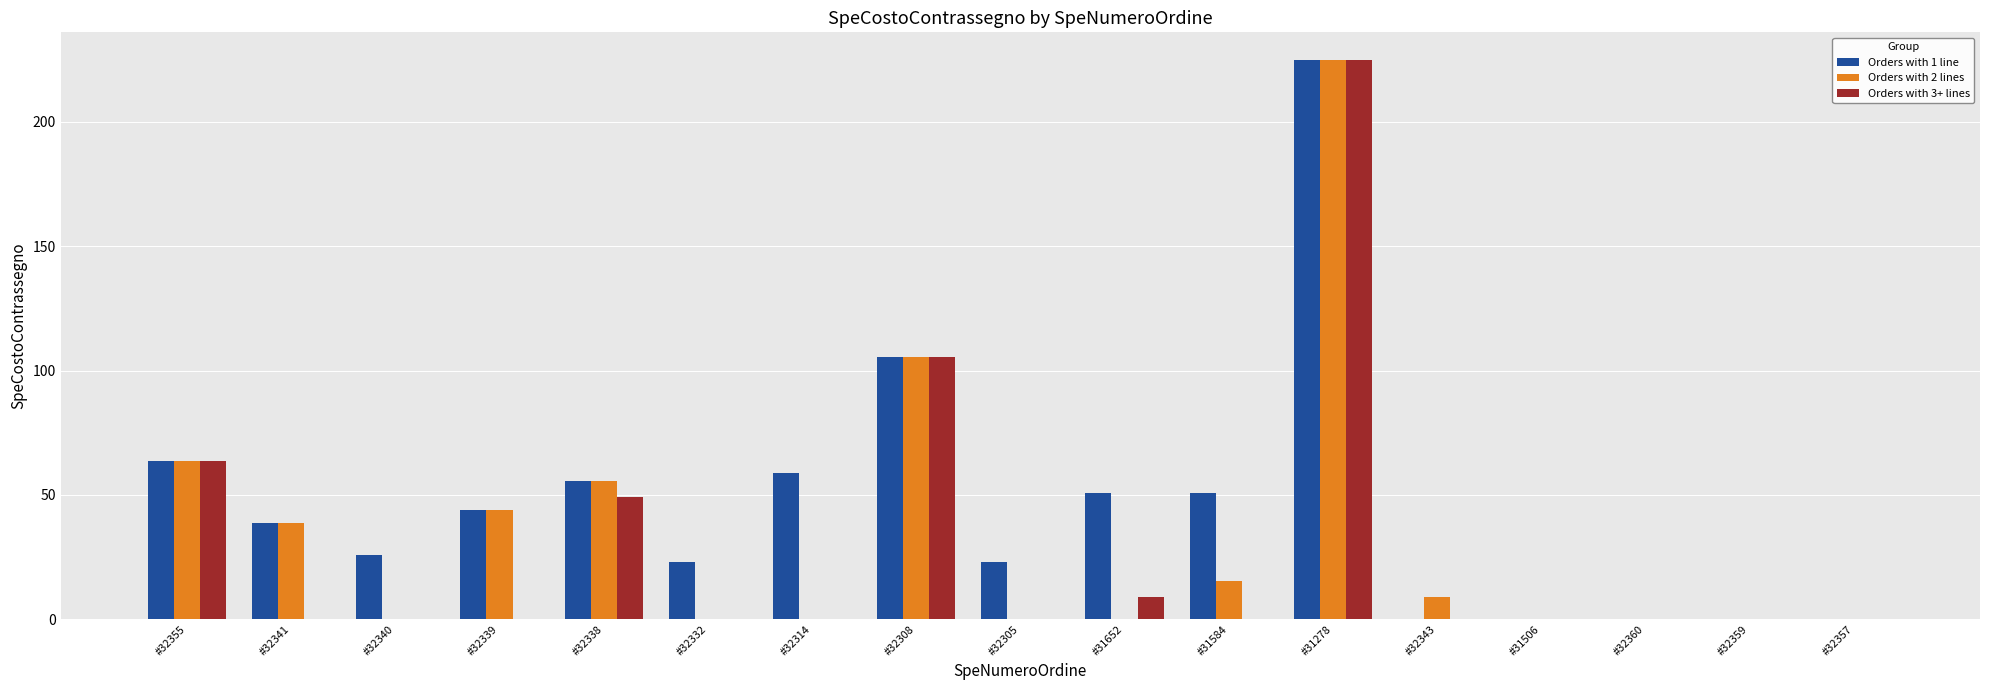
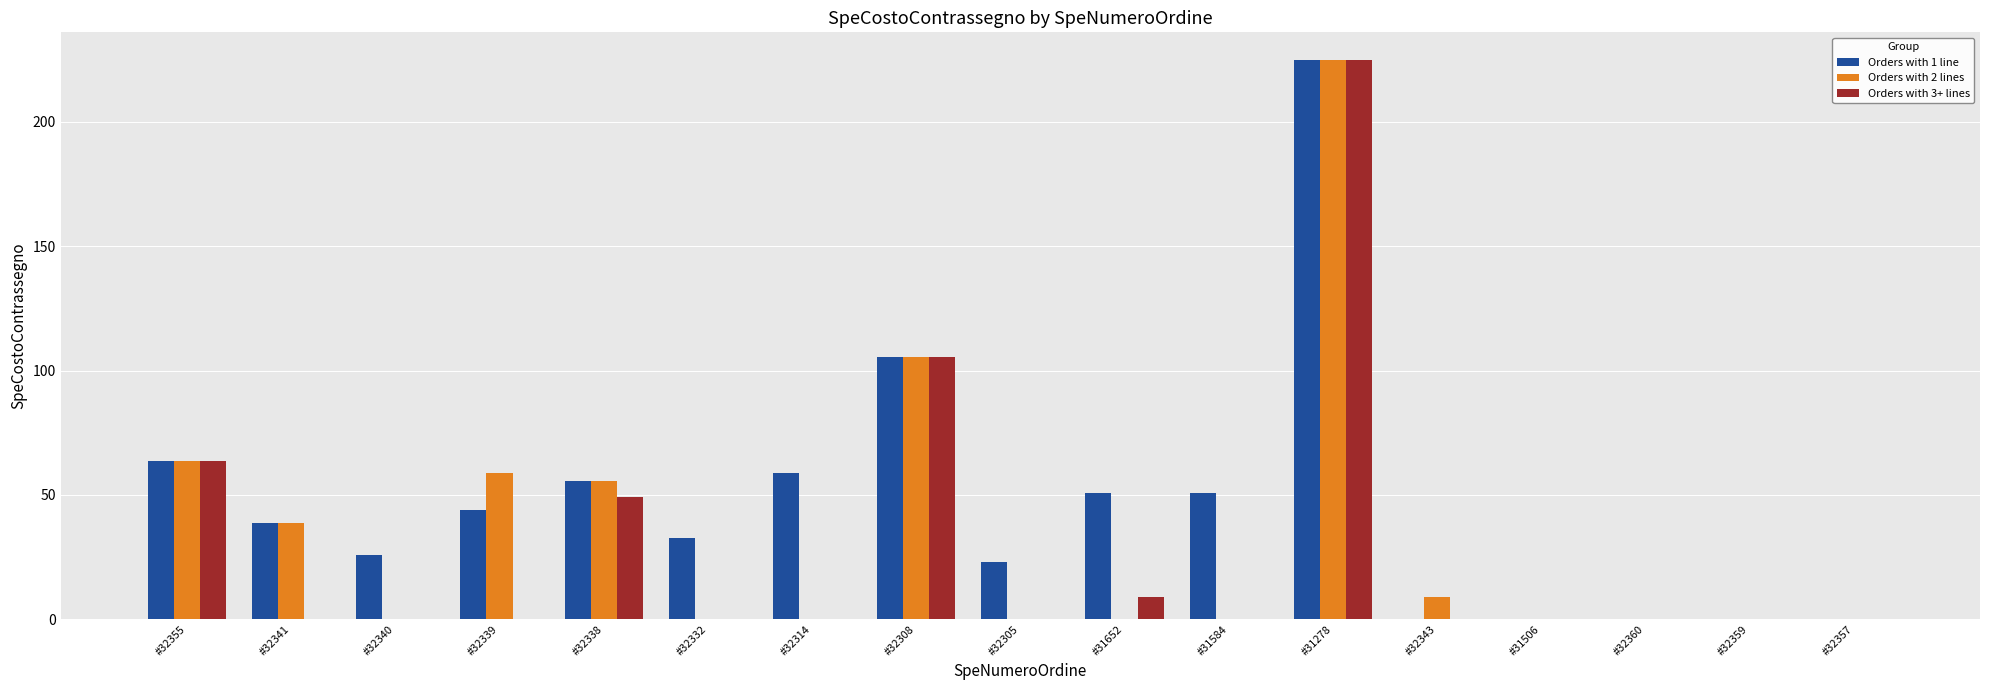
Orders with 2 lines, #32339: 44 -> 59
Orders with 1 line, #32332: 23 -> 33
Orders with 2 lines, #31584: 16 -> 0
